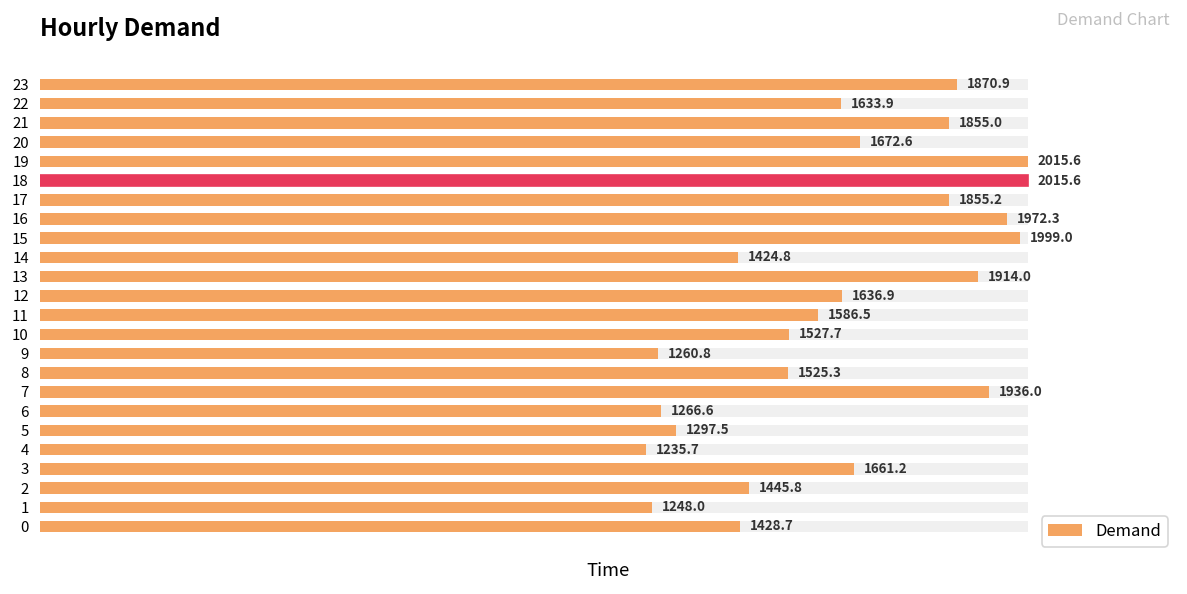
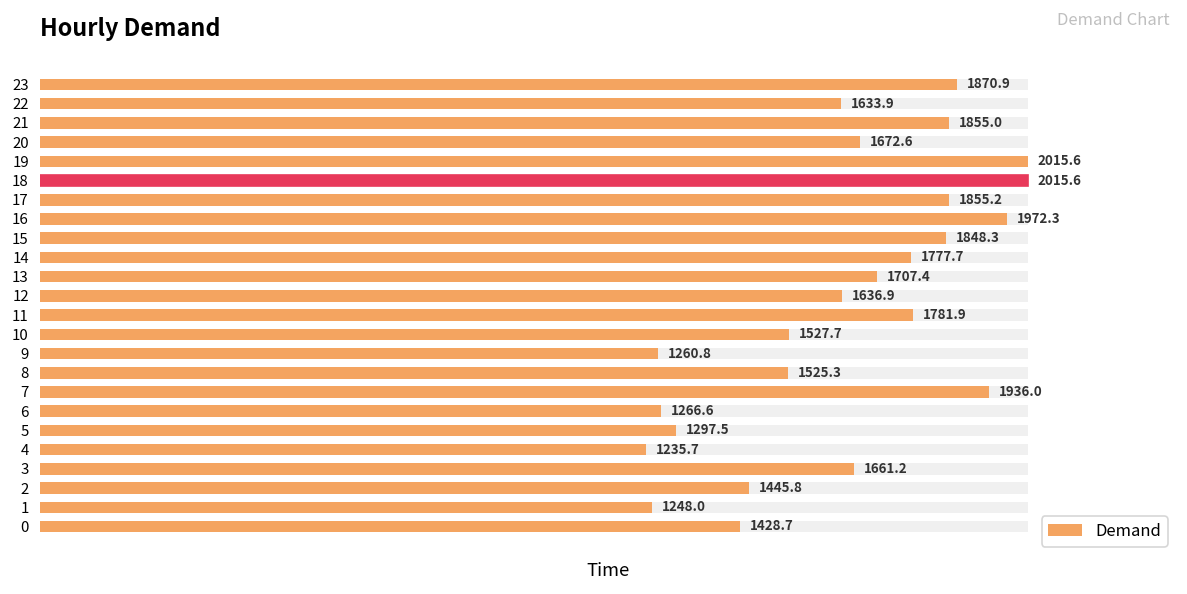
Demand, 15: 1999.0 -> 1848.3
Demand, 14: 1424.8 -> 1777.7
Demand, 13: 1914.0 -> 1707.4
Demand, 11: 1586.5 -> 1781.9
